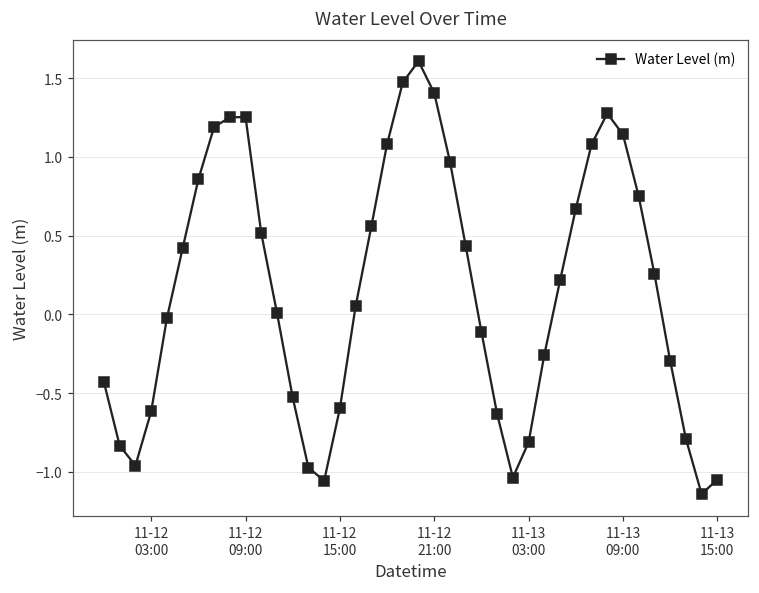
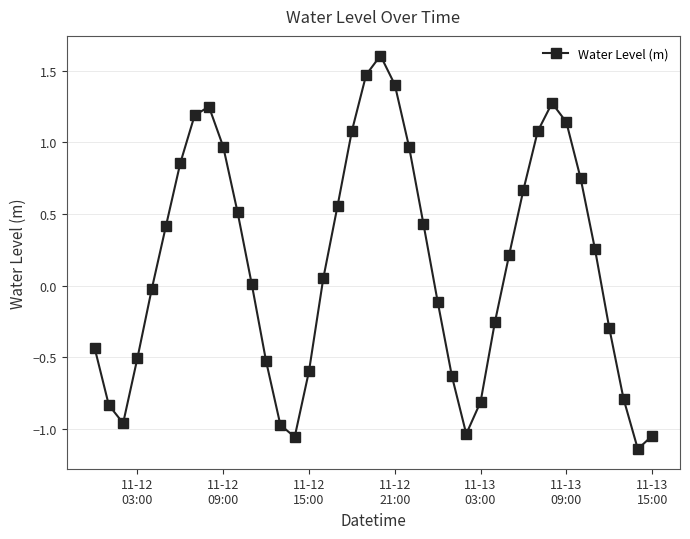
11-12 03:00: -0.62 -> -0.51
11-12 09:00: 1.25 -> 0.97
